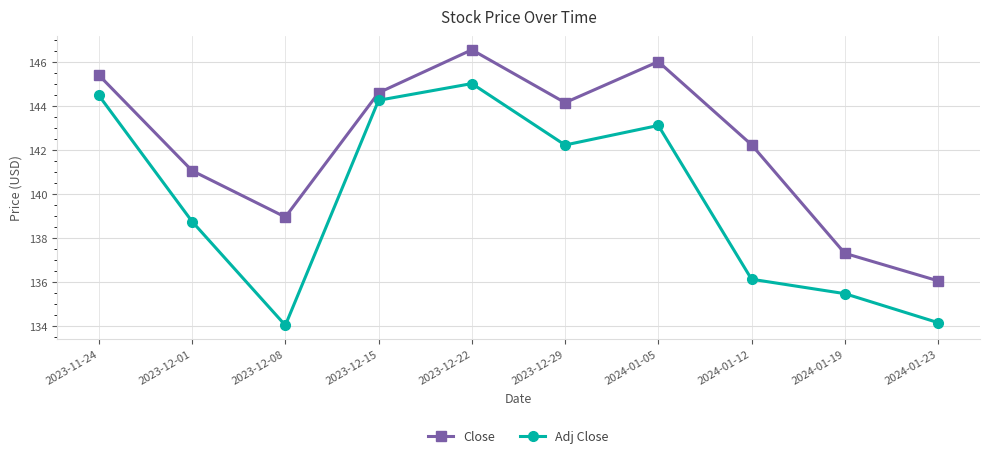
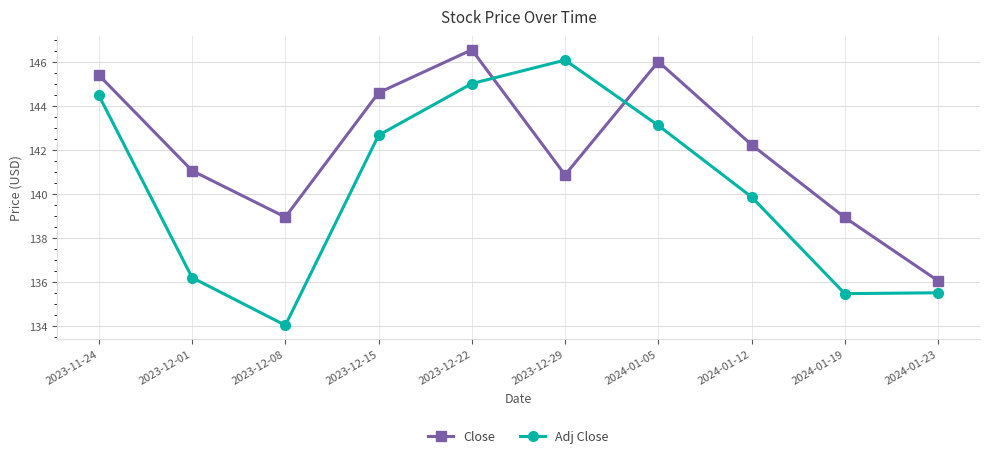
Adj Close, 2023-12-01: 138.8 -> 136.2
Adj Close, 2023-12-15: 144.3 -> 142.7
Close, 2023-12-29: 144.2 -> 140.9
Adj Close, 2023-12-29: 142.2 -> 146.1
Adj Close, 2024-01-12: 136.1 -> 139.9
Close, 2024-01-19: 137.3 -> 138.9
Adj Close, 2024-01-23: 134.2 -> 135.5
